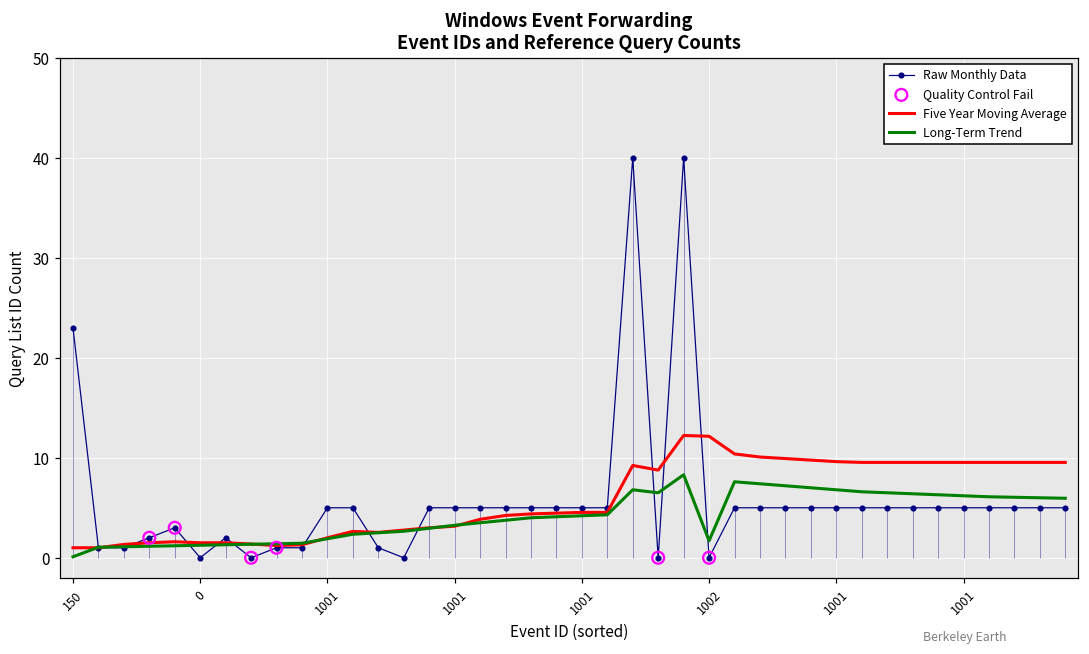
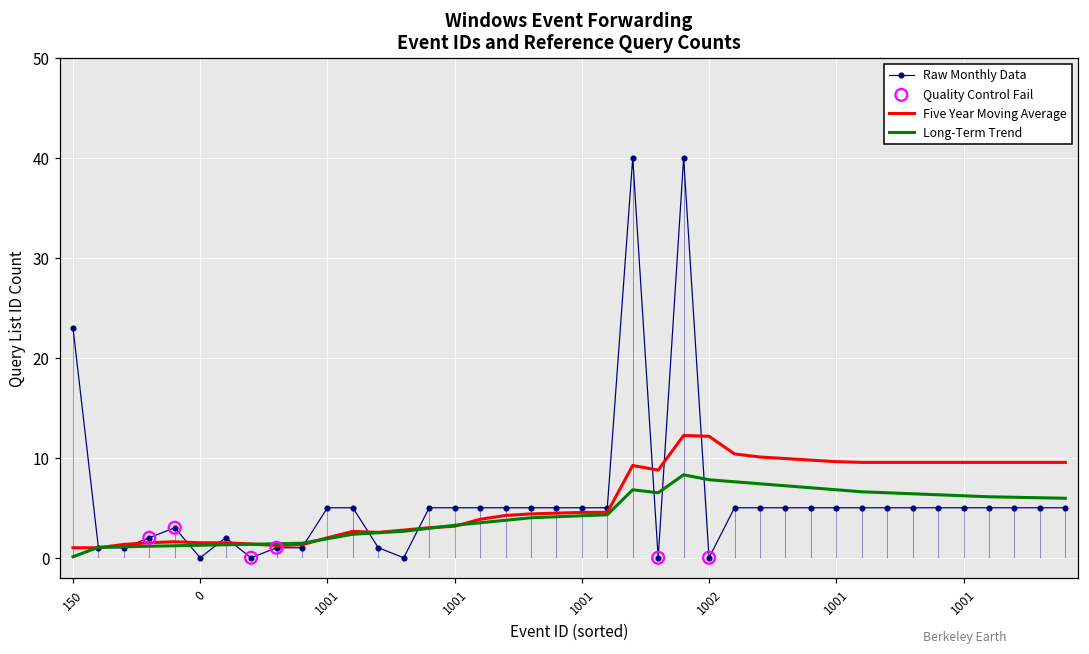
Long-Term Trend, 1002: 2 -> 8
